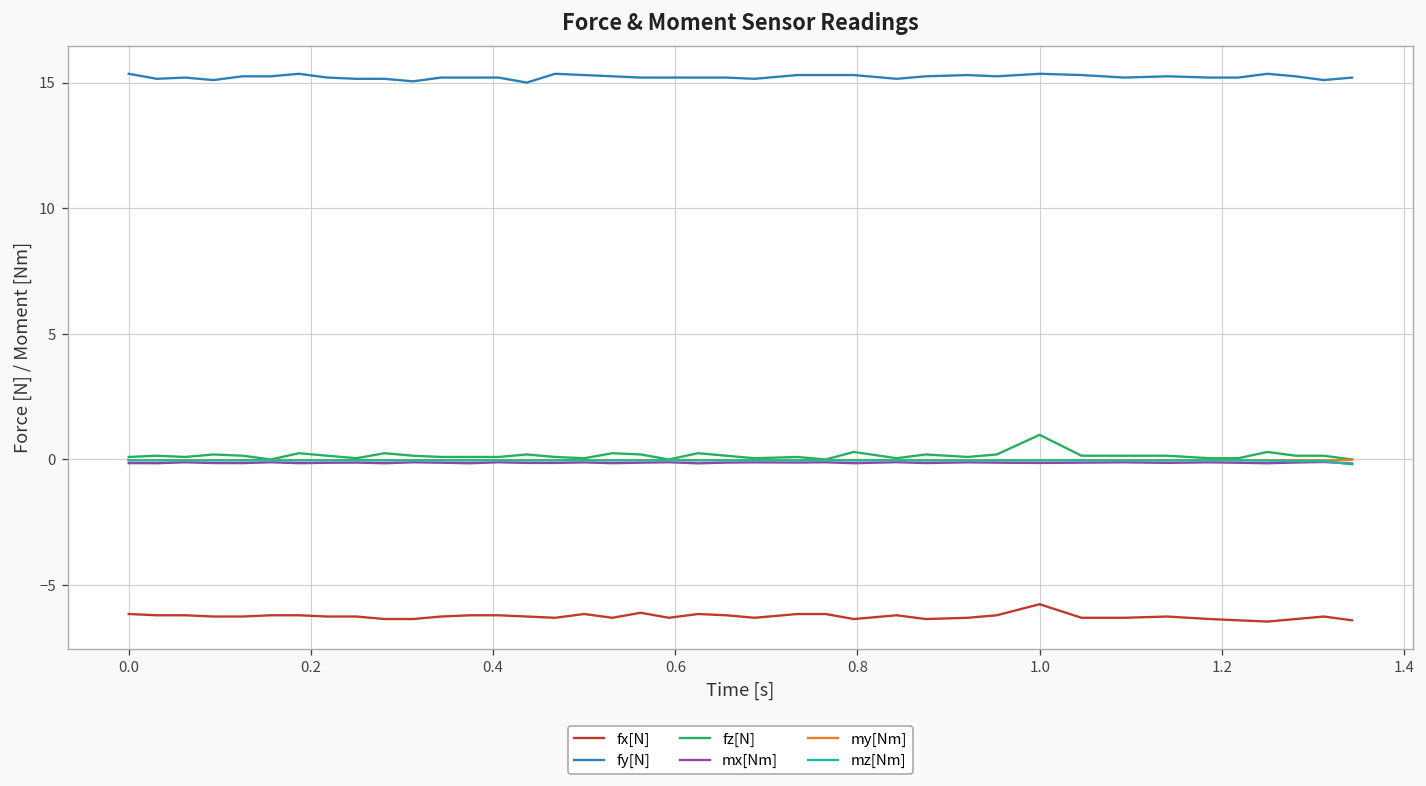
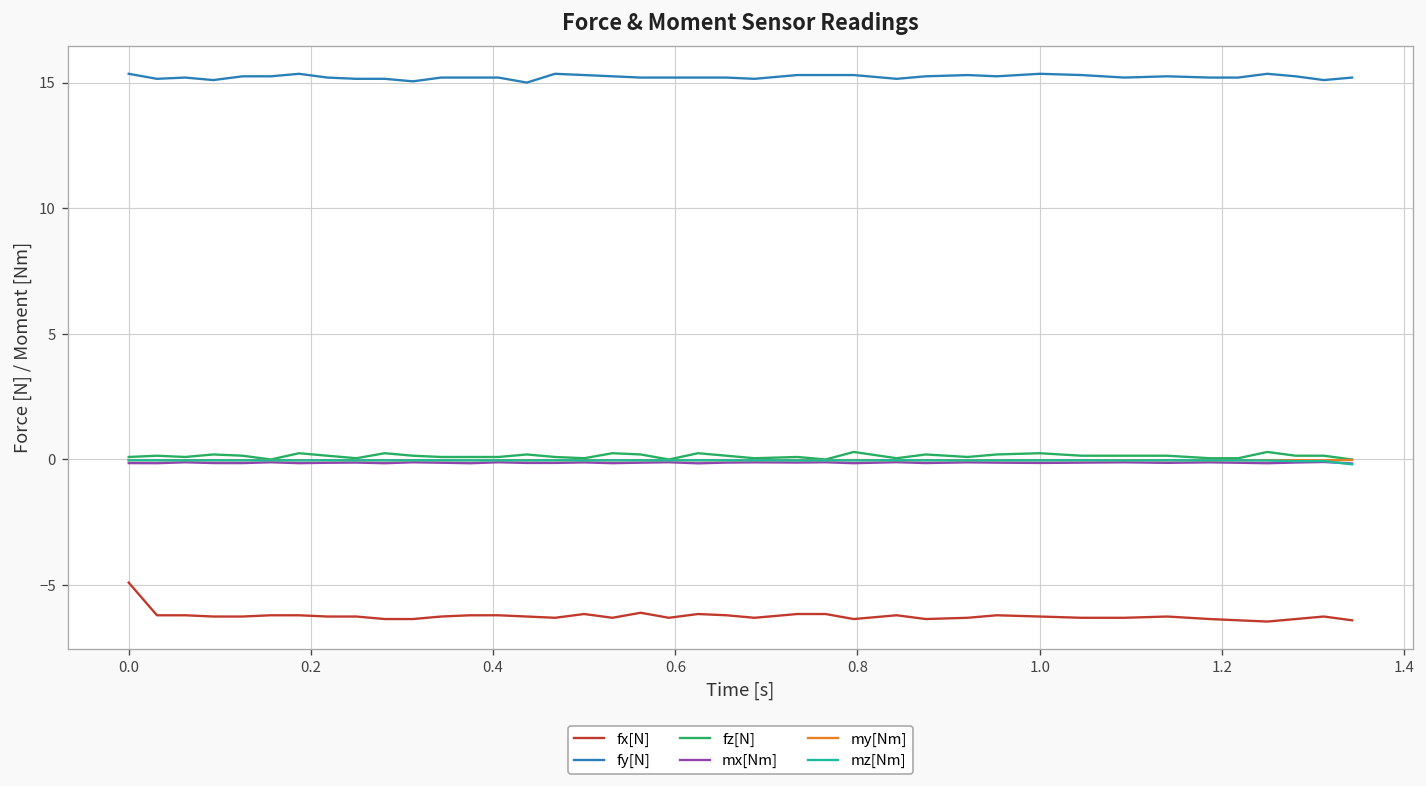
fx[N], 0.0: -6.2 -> -4.9
fx[N], 1.0: -5.8 -> -6.3
fz[N], 1.0: 1.0 -> 0.3
